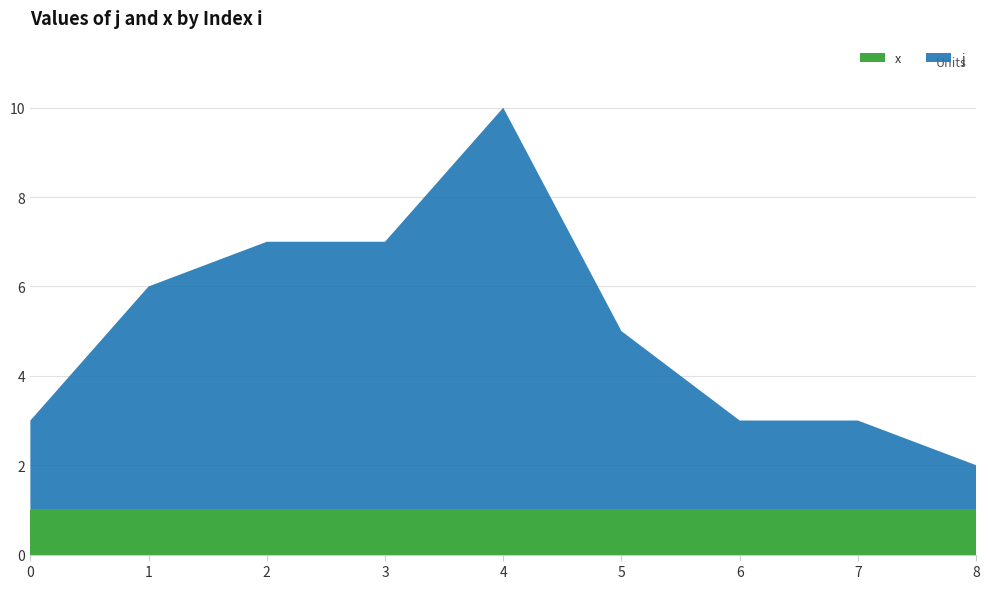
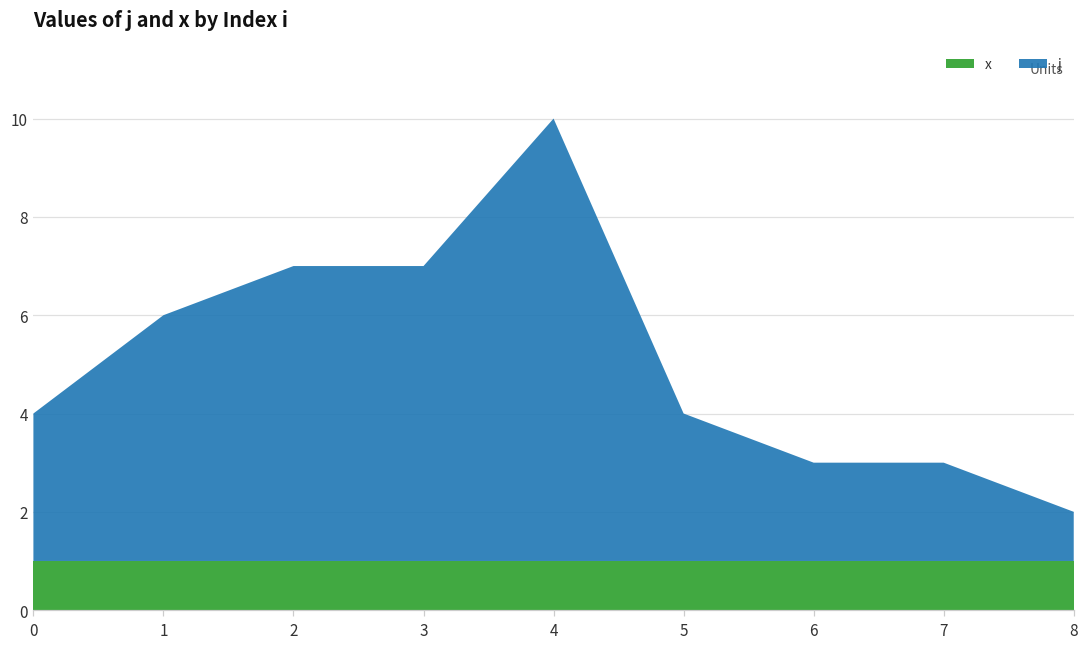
j, 0: 2 -> 3
j, 5: 4 -> 3
